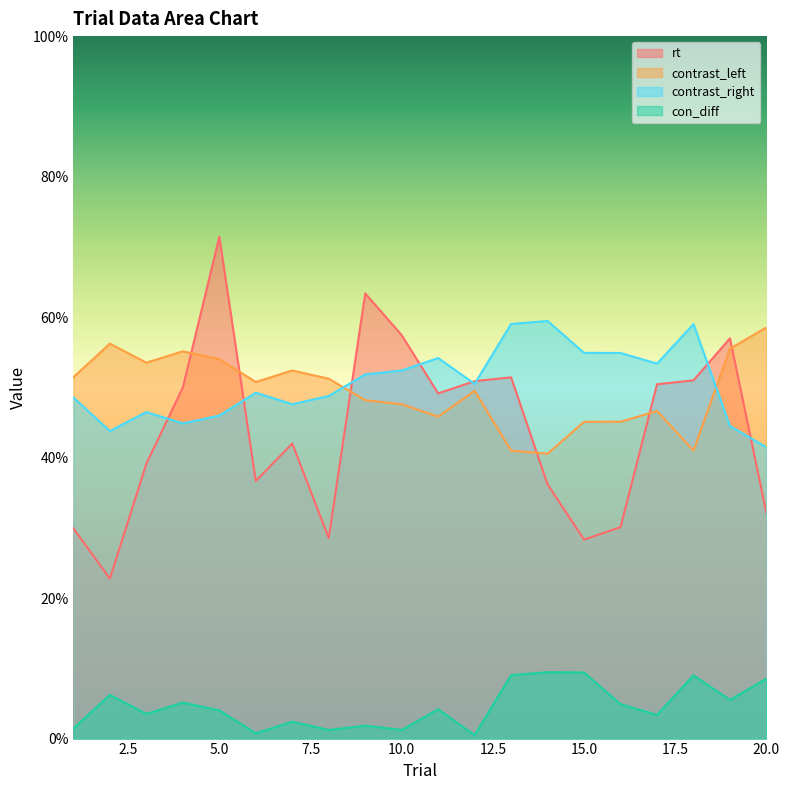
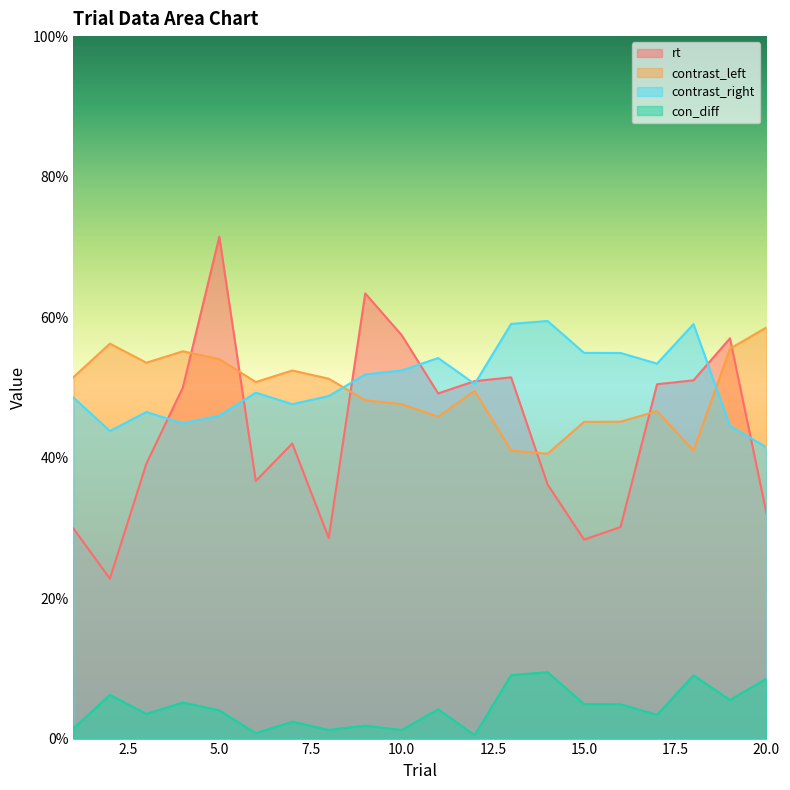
con_diff, 15.0: 9% -> 5%
